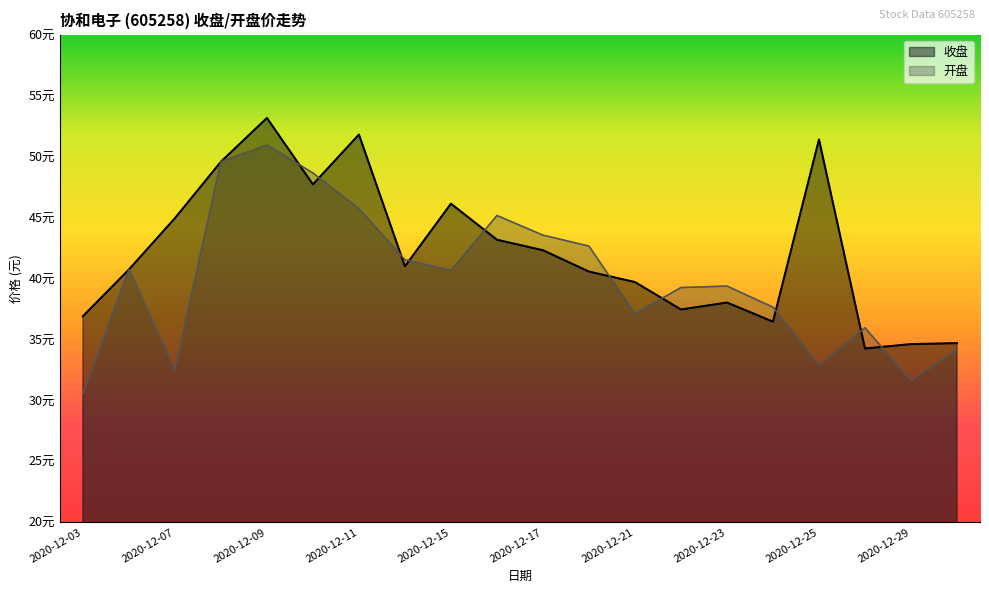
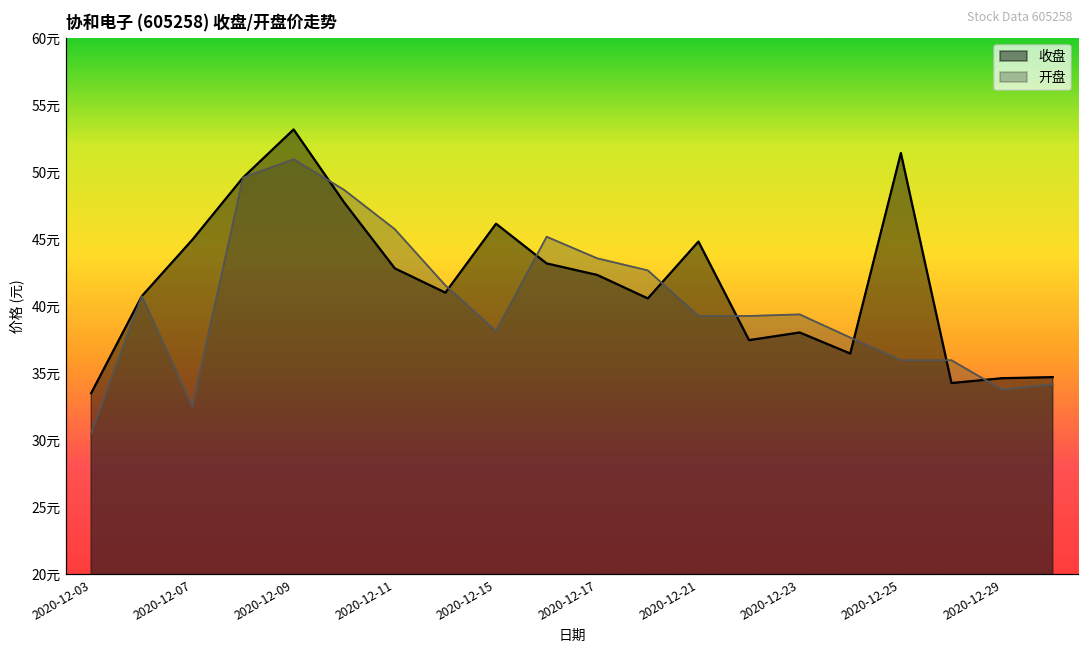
收盘, 2020-12-03: 36.9元 -> 33.5元
收盘, 2020-12-11: 51.8元 -> 42.8元
开盘, 2020-12-15: 40.7元 -> 38.1元
收盘, 2020-12-21: 39.7元 -> 44.8元
开盘, 2020-12-21: 37.1元 -> 39.3元
开盘, 2020-12-25: 32.9元 -> 36.0元
开盘, 2020-12-29: 31.6元 -> 33.8元
